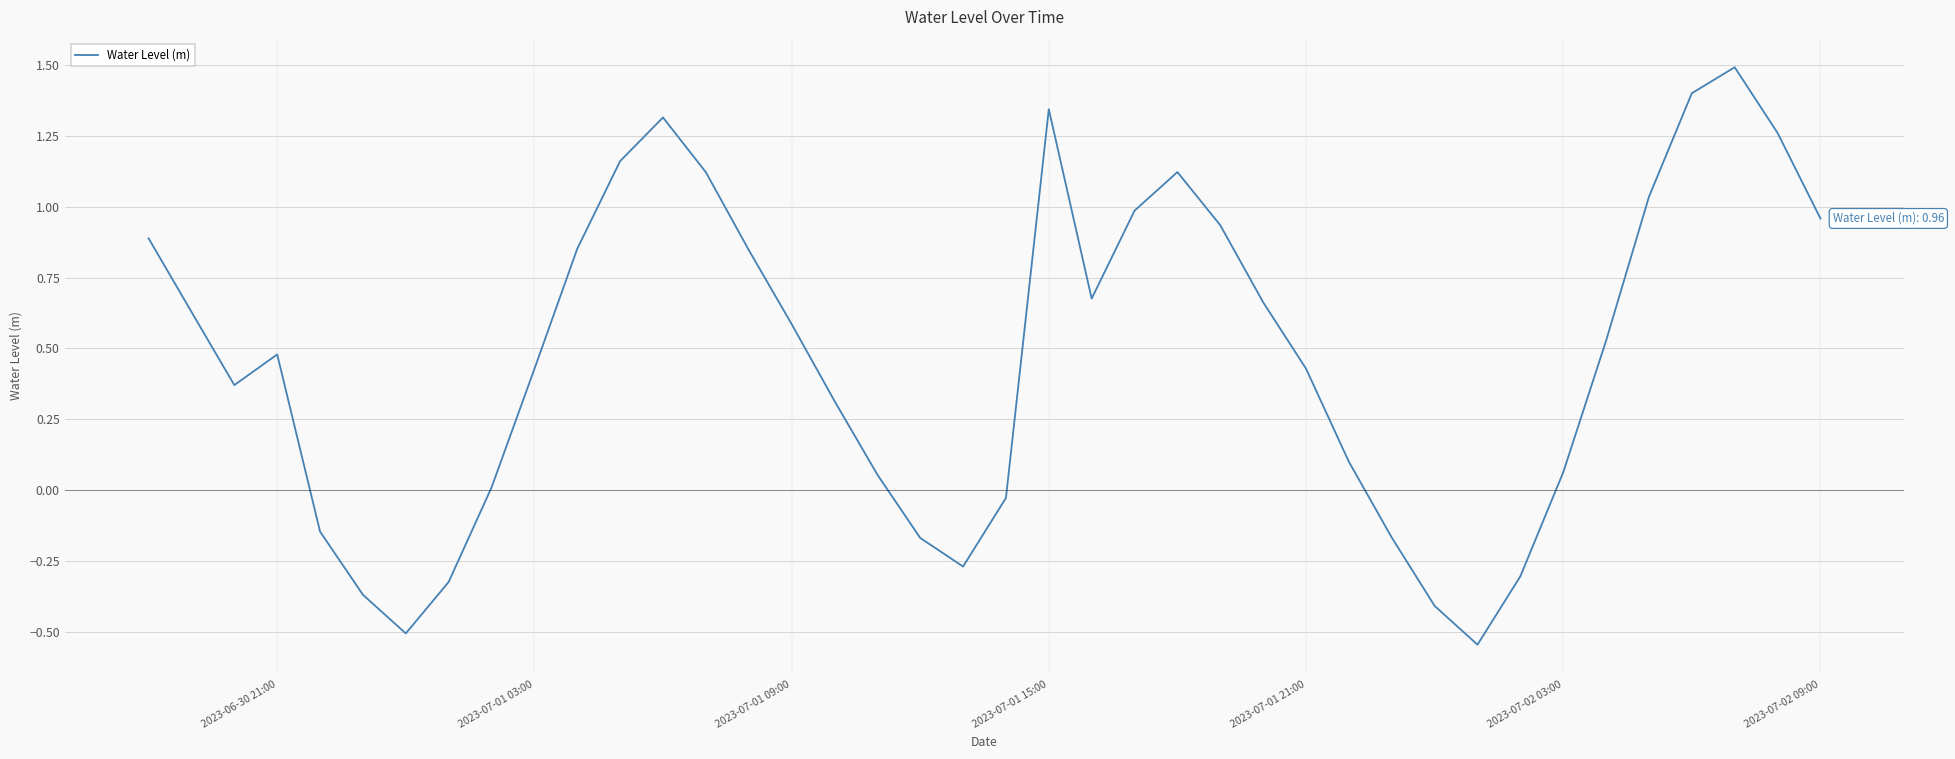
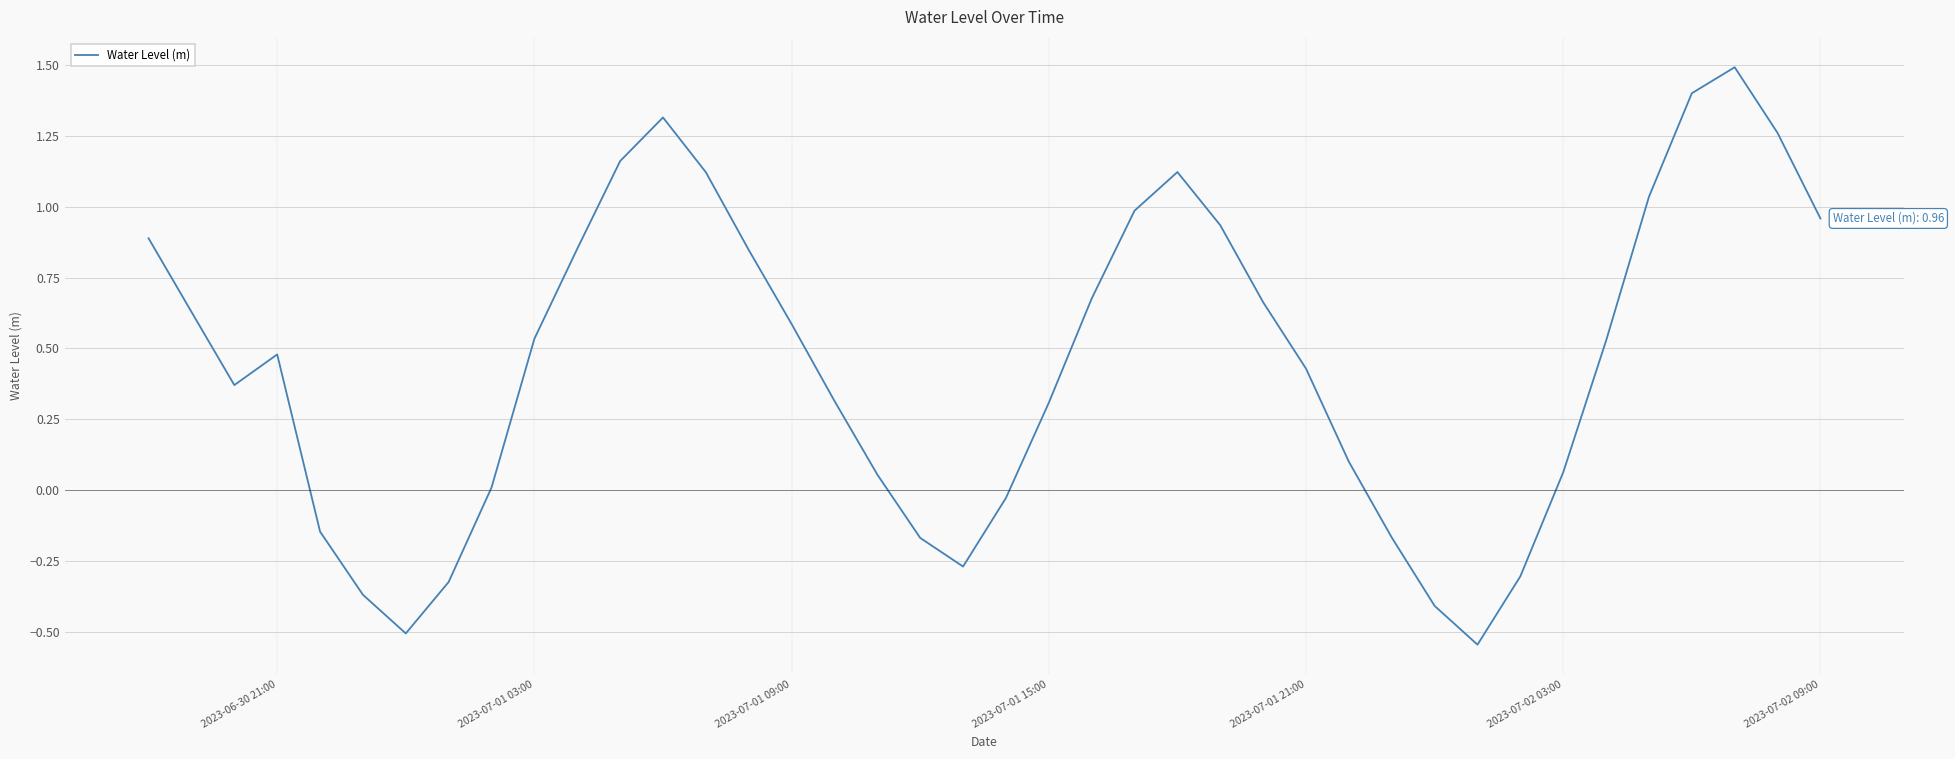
2023-07-01 03:00: 0.43 -> 0.53
2023-07-01 15:00: 1.34 -> 0.31
